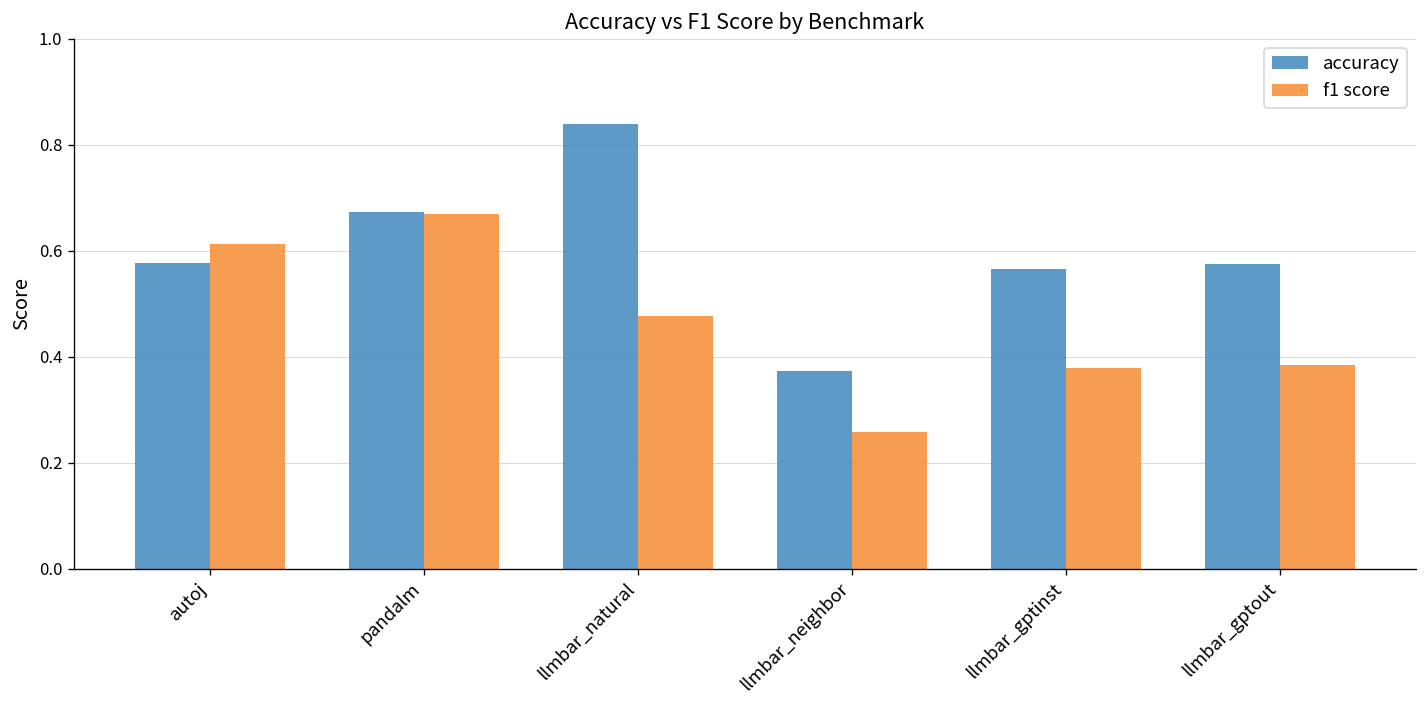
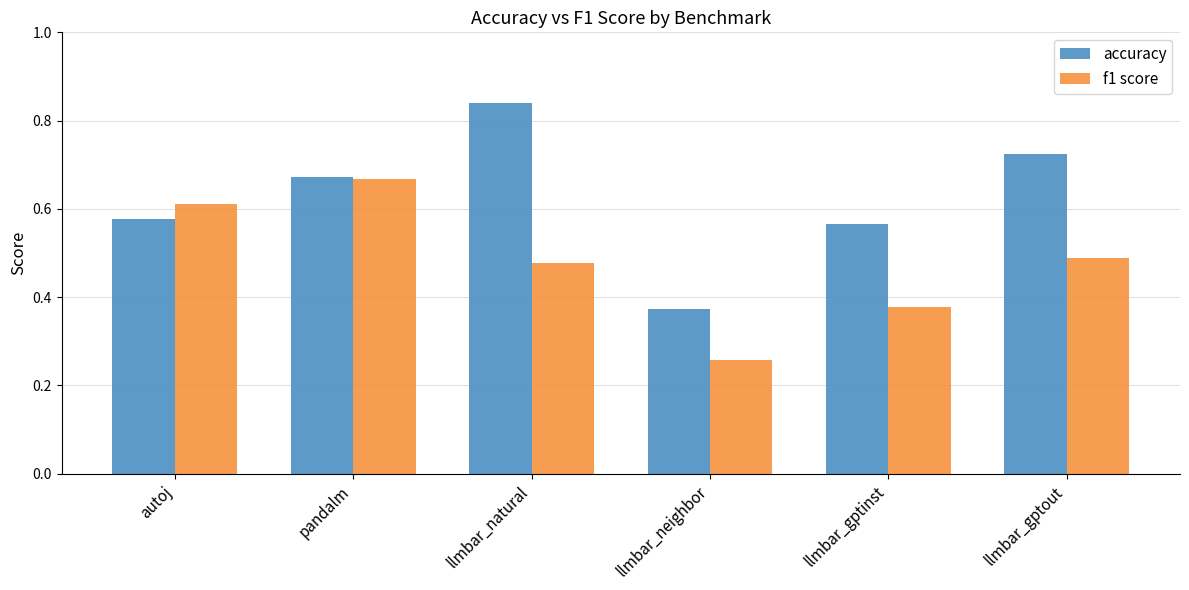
accuracy, llmbar_gptout: 0.57 -> 0.73
f1 score, llmbar_gptout: 0.38 -> 0.49
